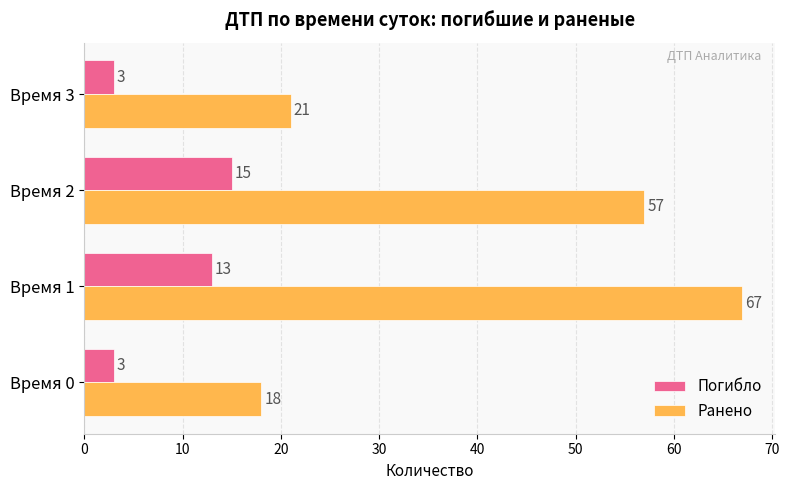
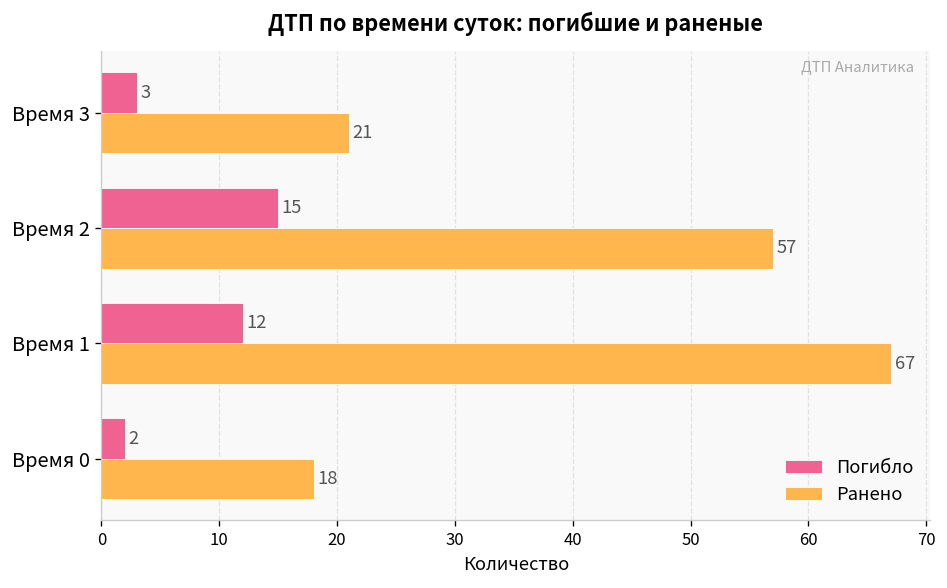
Погибло, Время 1: 13 -> 12
Погибло, Время 0: 3 -> 2
